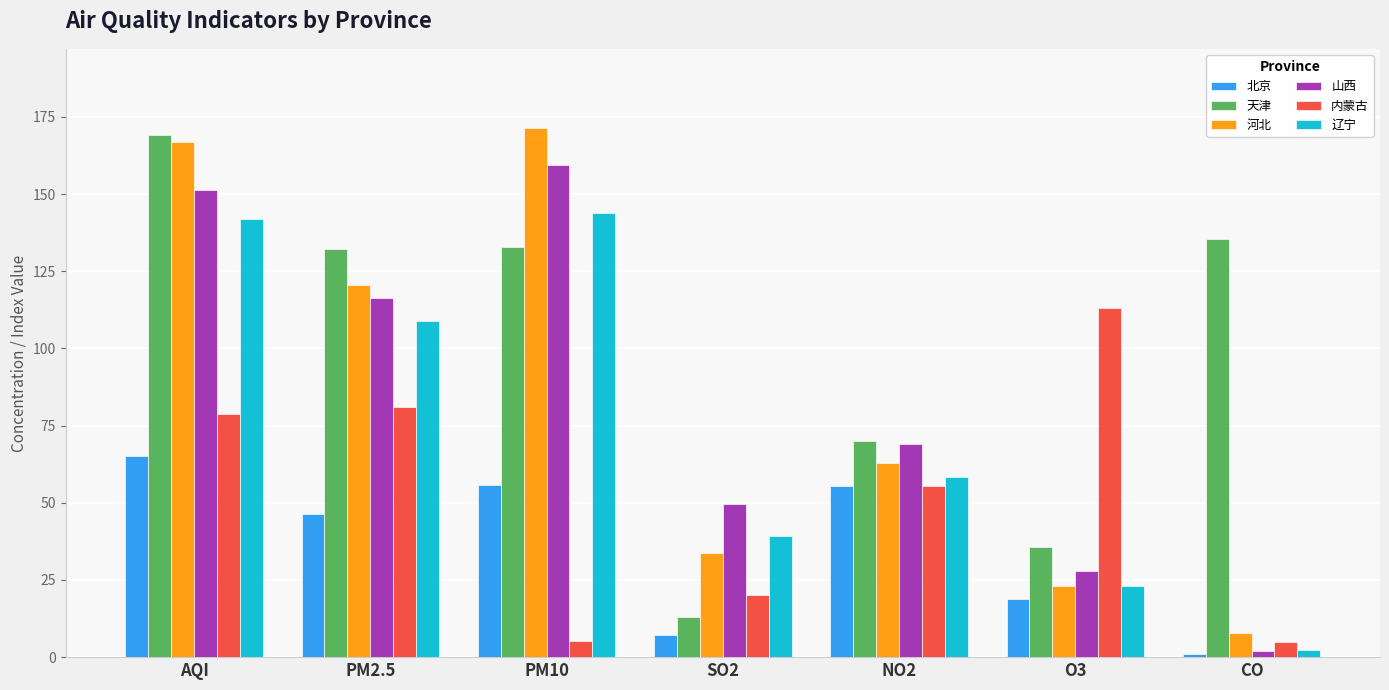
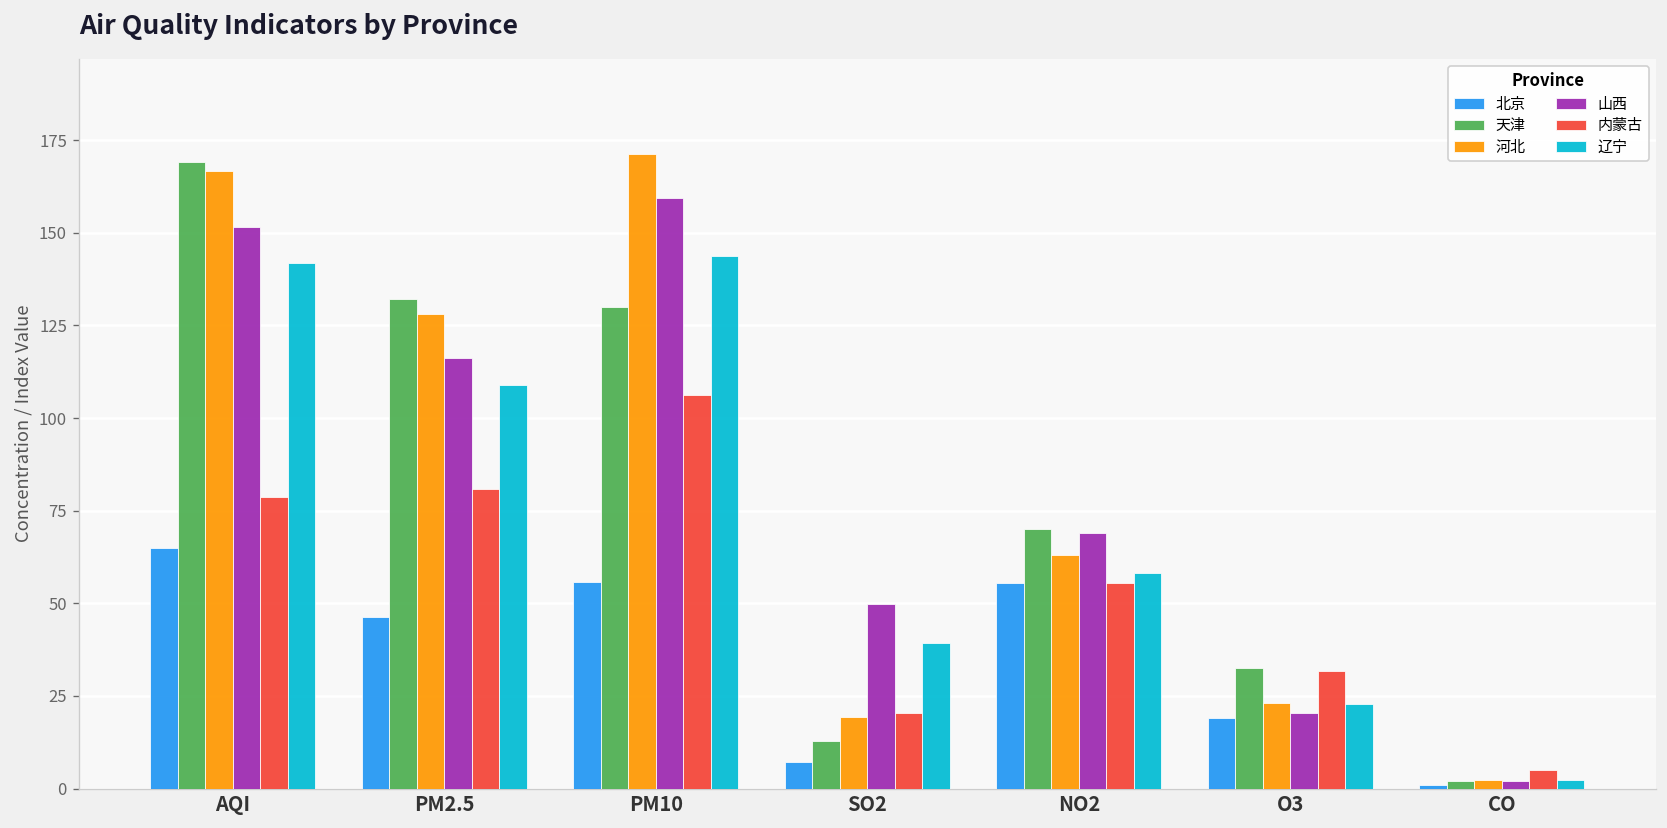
河北, PM2.5: 120 -> 128
天津, PM10: 133 -> 130
内蒙古, PM10: 5 -> 106
河北, SO2: 34 -> 19
天津, O3: 36 -> 32
山西, O3: 28 -> 21
内蒙古, O3: 113 -> 32
天津, CO: 135 -> 2
河北, CO: 8 -> 2
